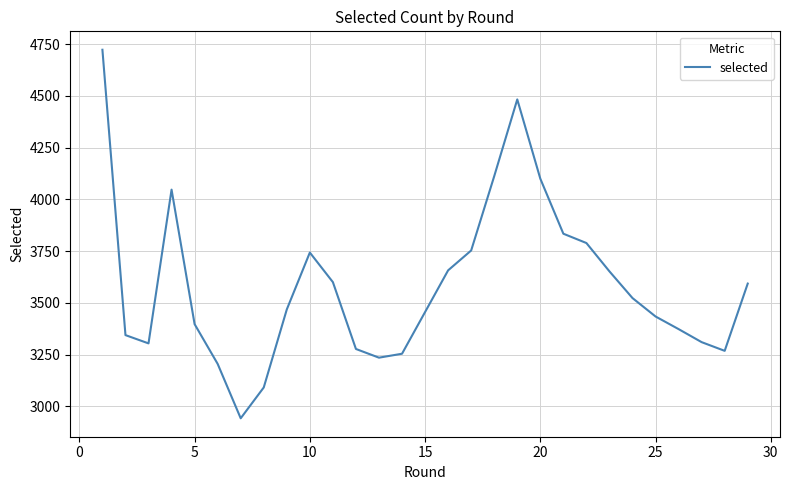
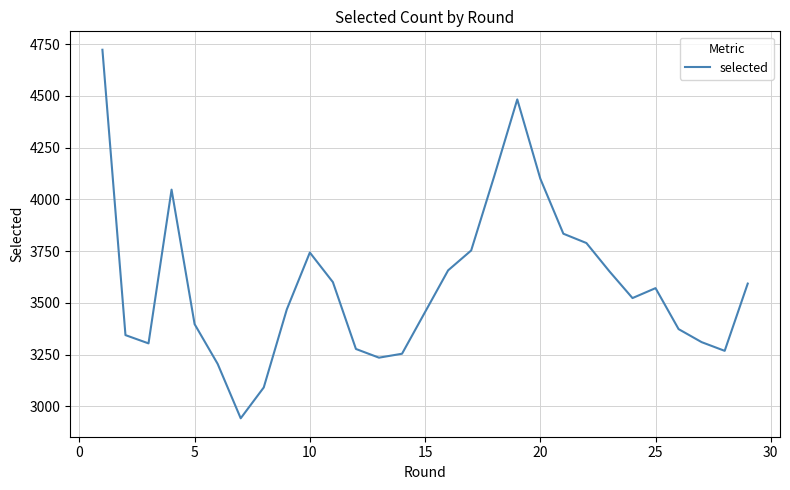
25: 3430 -> 3570
